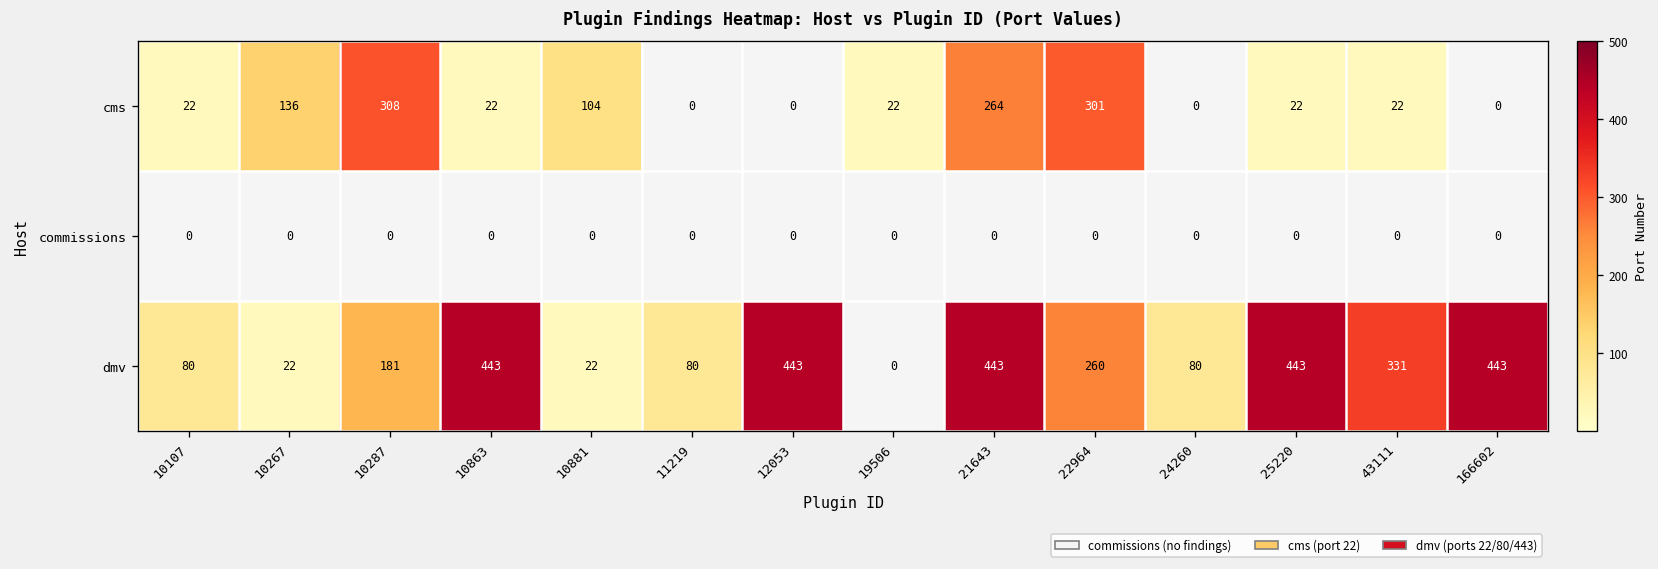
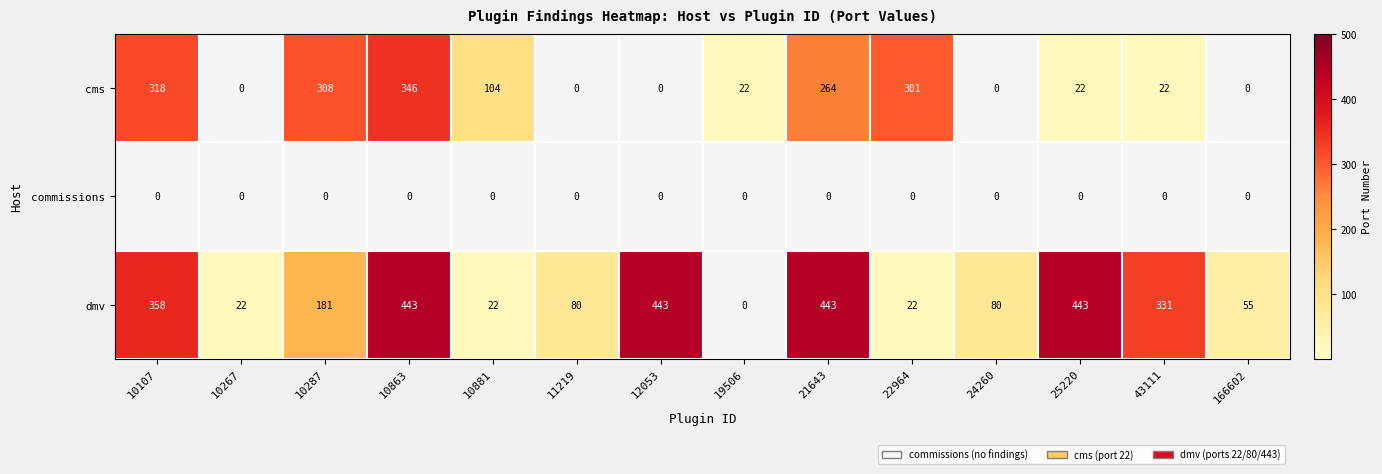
cms, 10107: 22 -> 318
cms, 10267: 136 -> 0
cms, 10863: 22 -> 346
dmv, 10107: 80 -> 358
dmv, 22964: 260 -> 22
dmv, 166602: 443 -> 55
